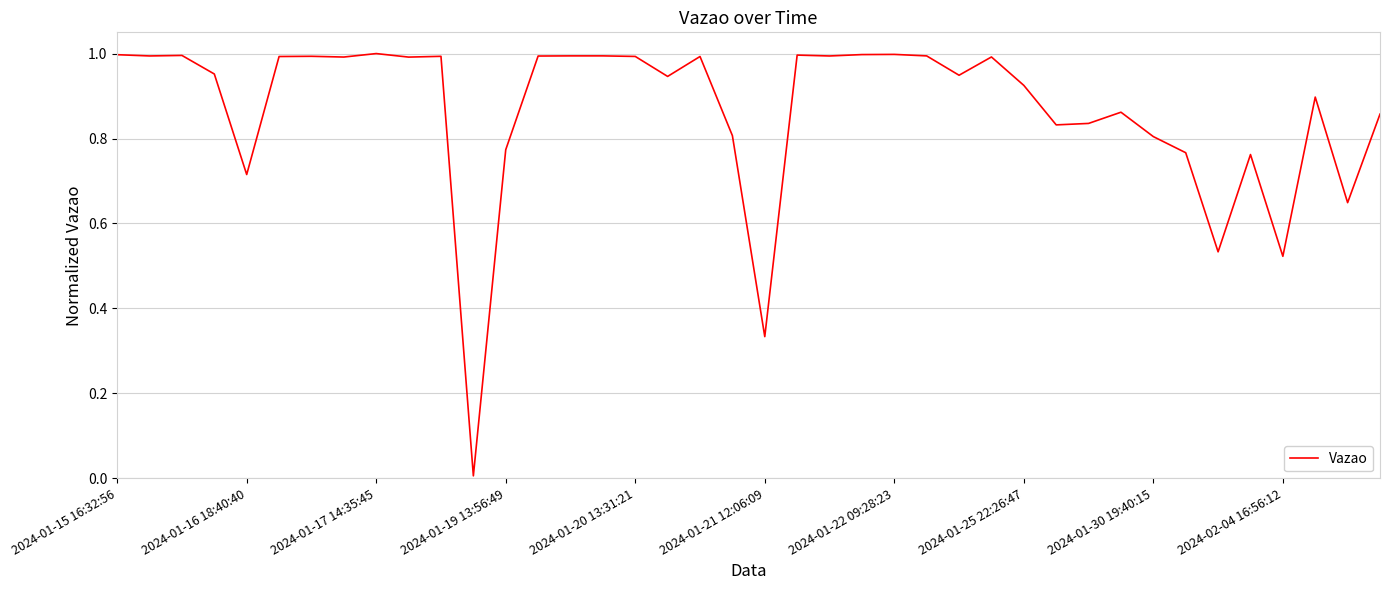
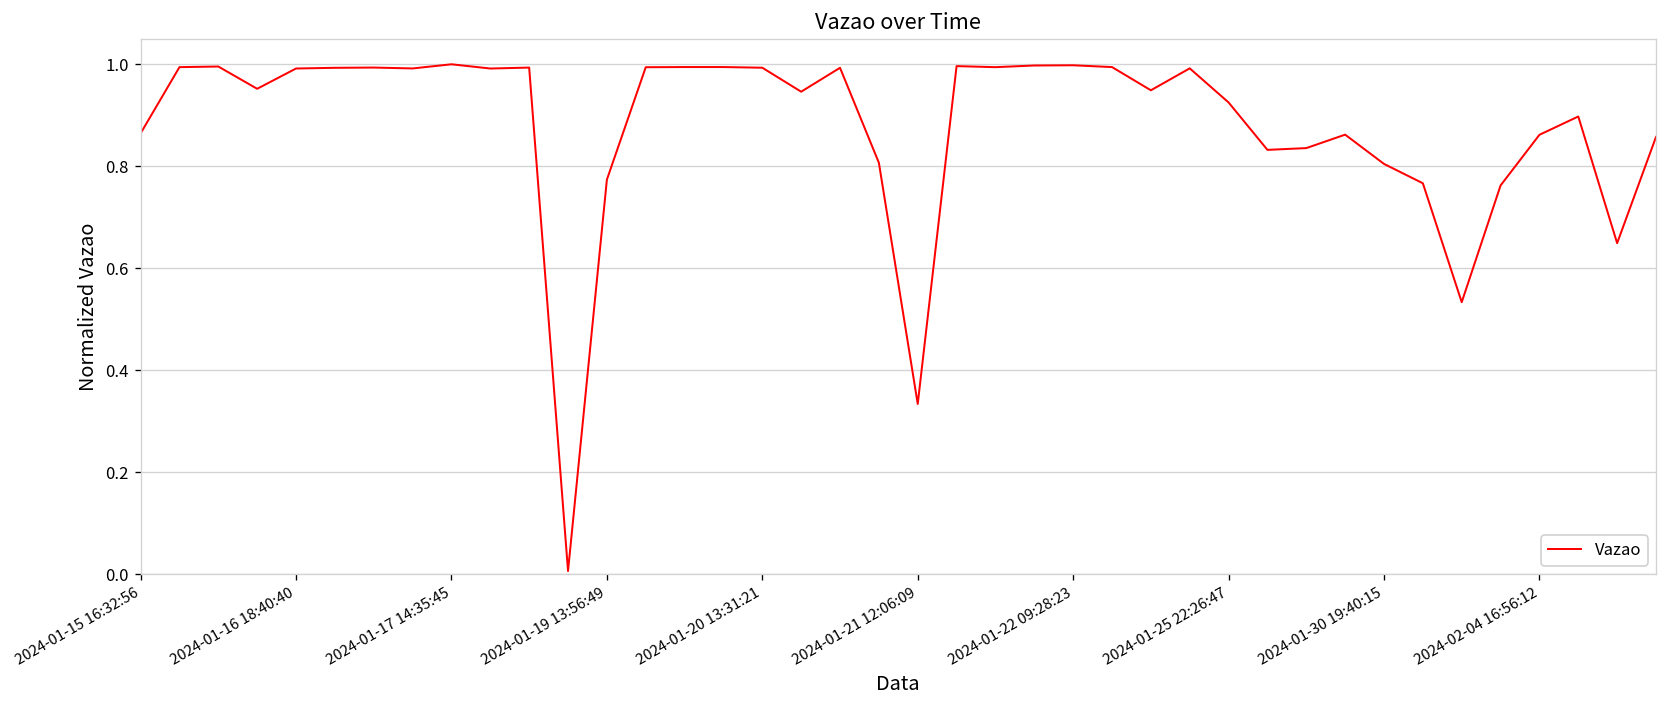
2024-01-15 16:32:56: 1.00 -> 0.86
2024-01-16 18:40:40: 0.72 -> 0.99
2024-02-04 16:56:12: 0.52 -> 0.86
